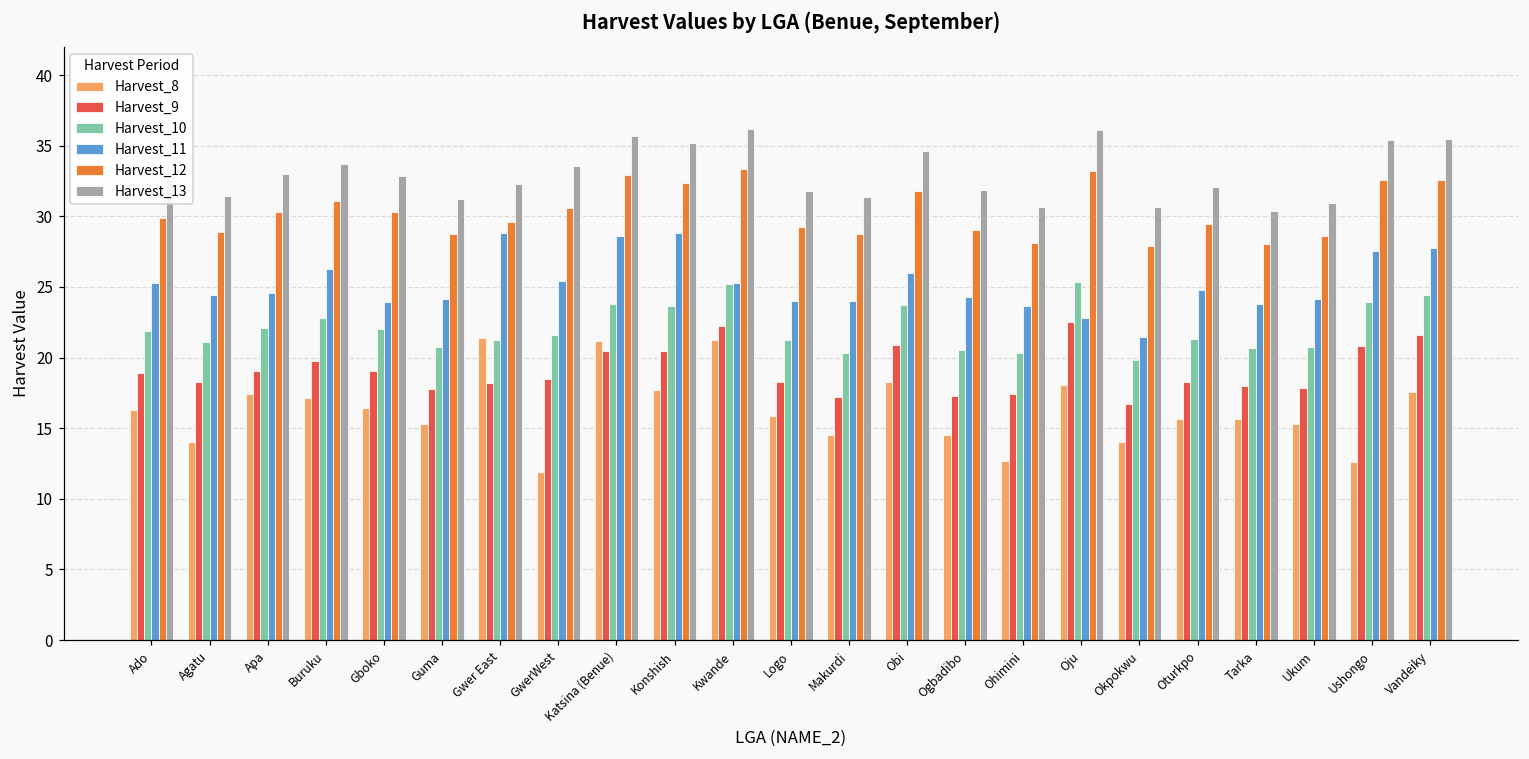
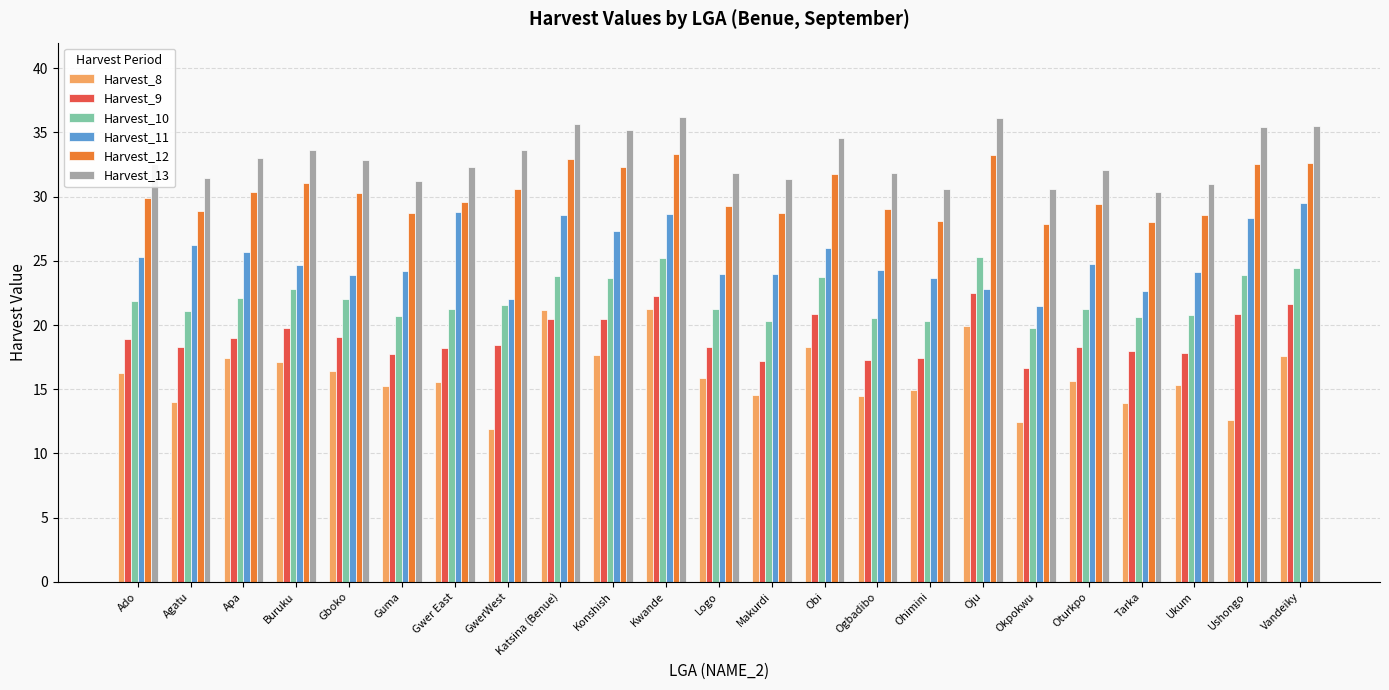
Harvest_11, Agatu: 24.4 -> 26.3
Harvest_11, Apa: 24.6 -> 25.7
Harvest_11, Buruku: 26.3 -> 24.7
Harvest_8, Gwer East: 21.4 -> 15.5
Harvest_11, GwerWest: 25.4 -> 22.0
Harvest_11, Konshish: 28.8 -> 27.3
Harvest_11, Kwande: 25.3 -> 28.6
Harvest_8, Ohimini: 12.7 -> 14.9
Harvest_8, Oju: 18.1 -> 19.9
Harvest_8, Okpokwu: 14.0 -> 12.5
Harvest_8, Tarka: 15.6 -> 13.9
Harvest_11, Tarka: 23.8 -> 22.6
Harvest_11, Ushongo: 27.5 -> 28.3
Harvest_11, Vandeiky: 27.8 -> 29.5
